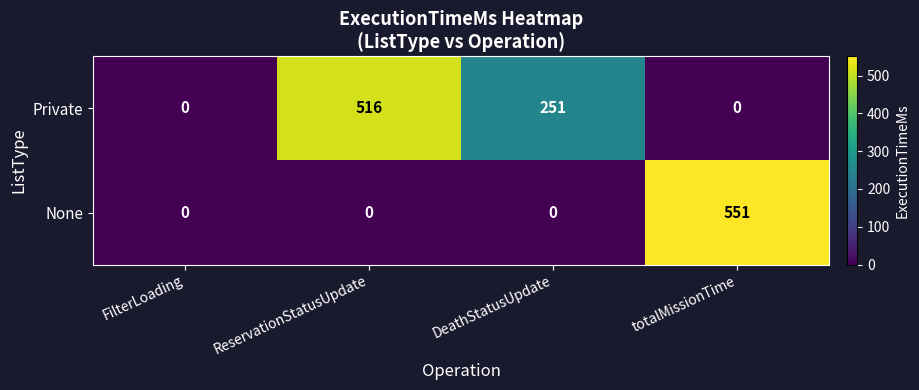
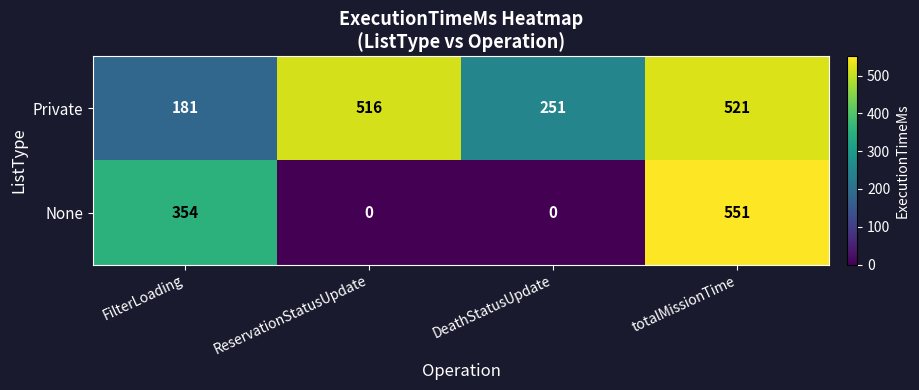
Private, FilterLoading: 0 -> 181
Private, totalMissionTime: 0 -> 521
None, FilterLoading: 0 -> 354
